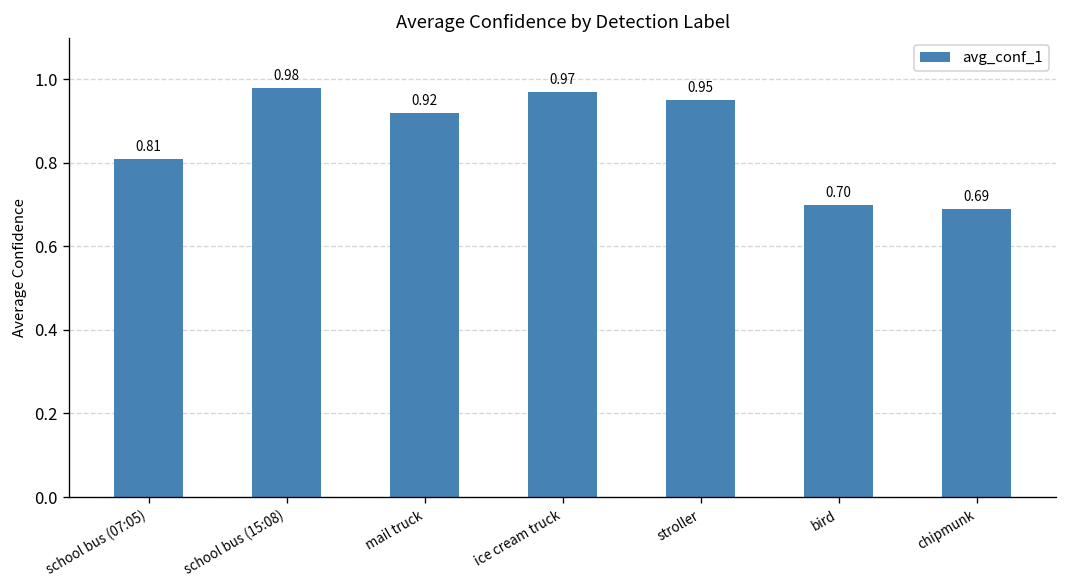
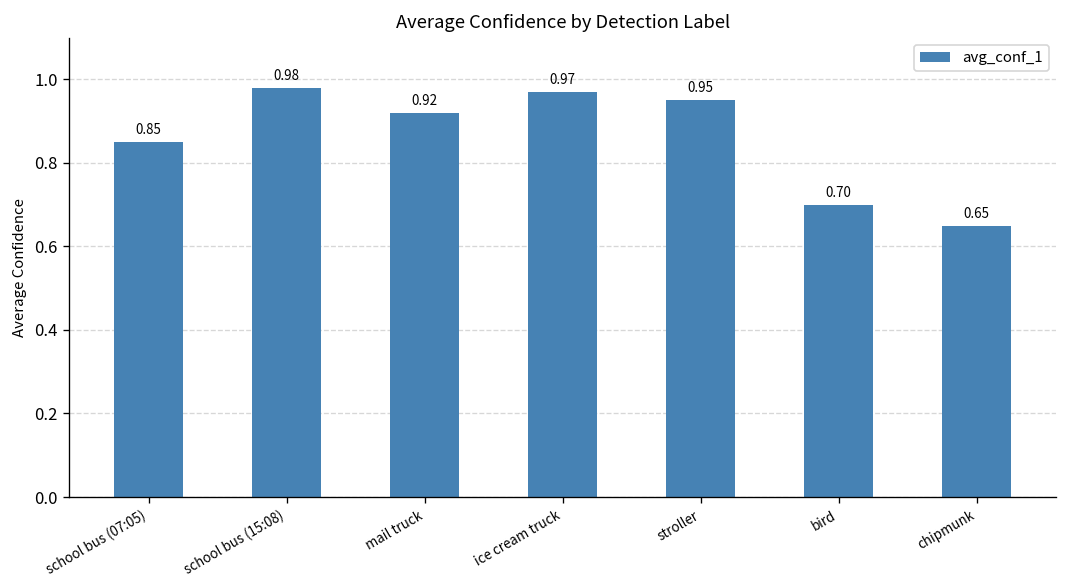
school bus (07:05): 0.81 -> 0.85
chipmunk: 0.69 -> 0.65
